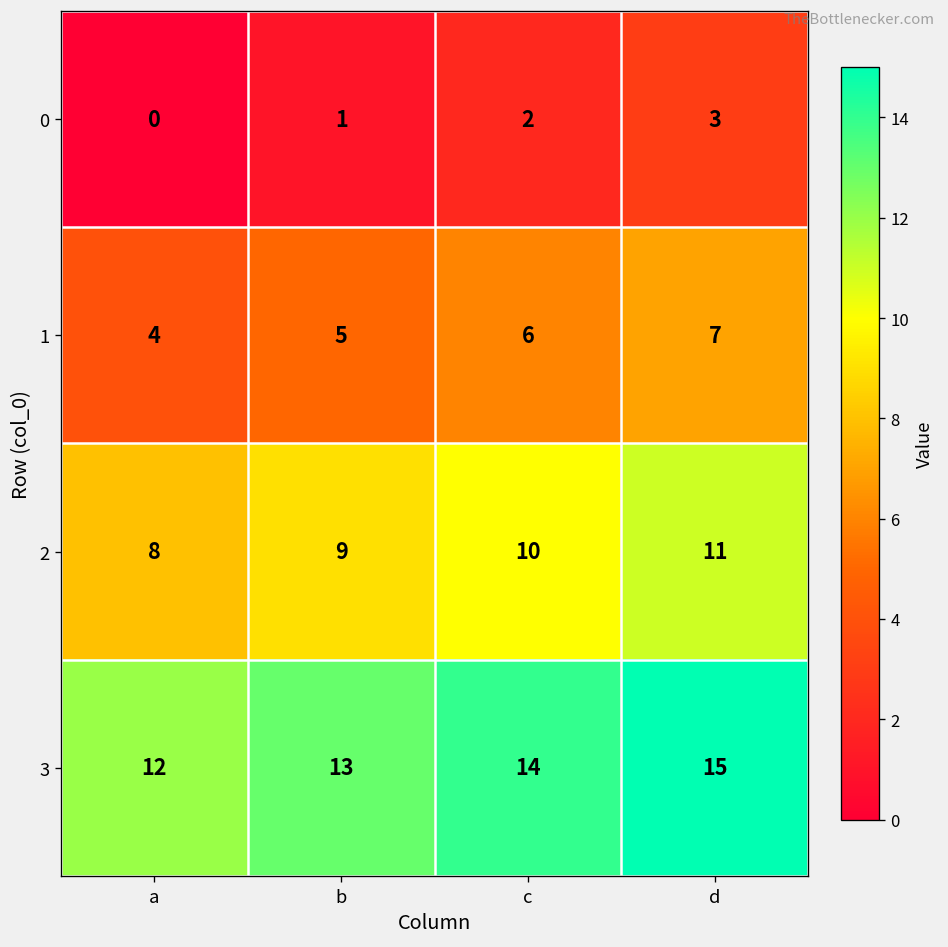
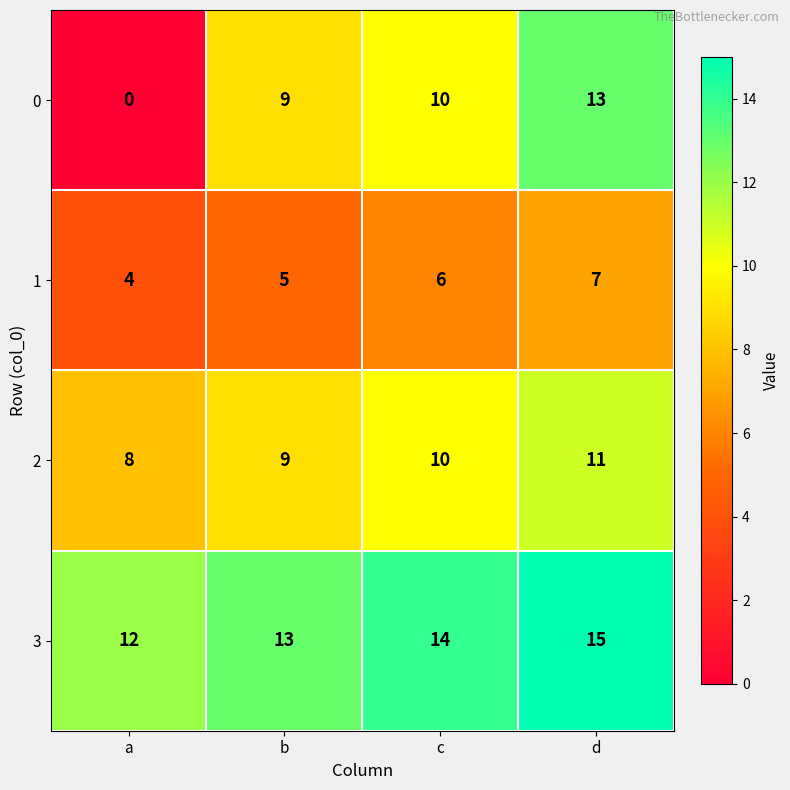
0, b: 1 -> 9
0, c: 2 -> 10
0, d: 3 -> 13
